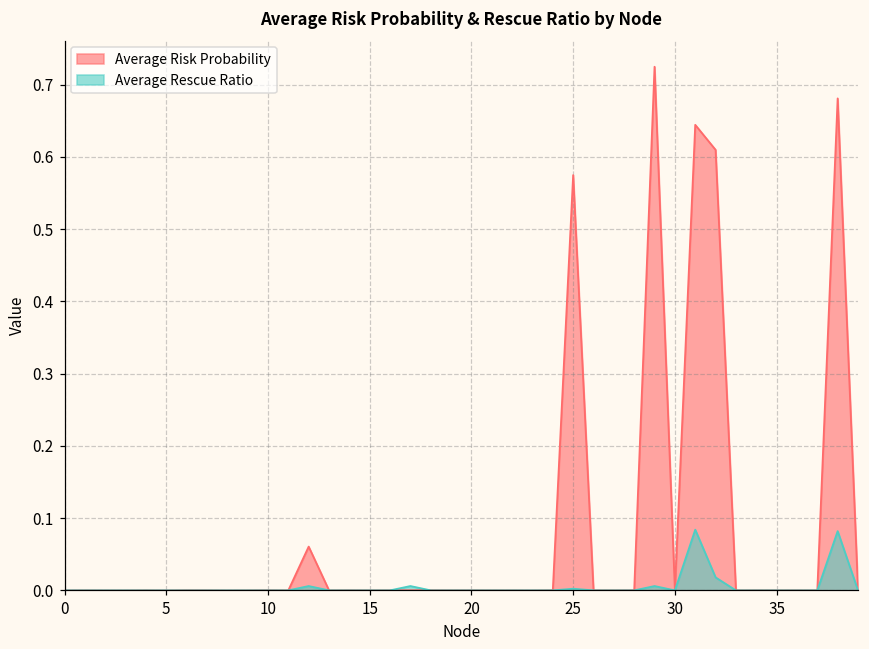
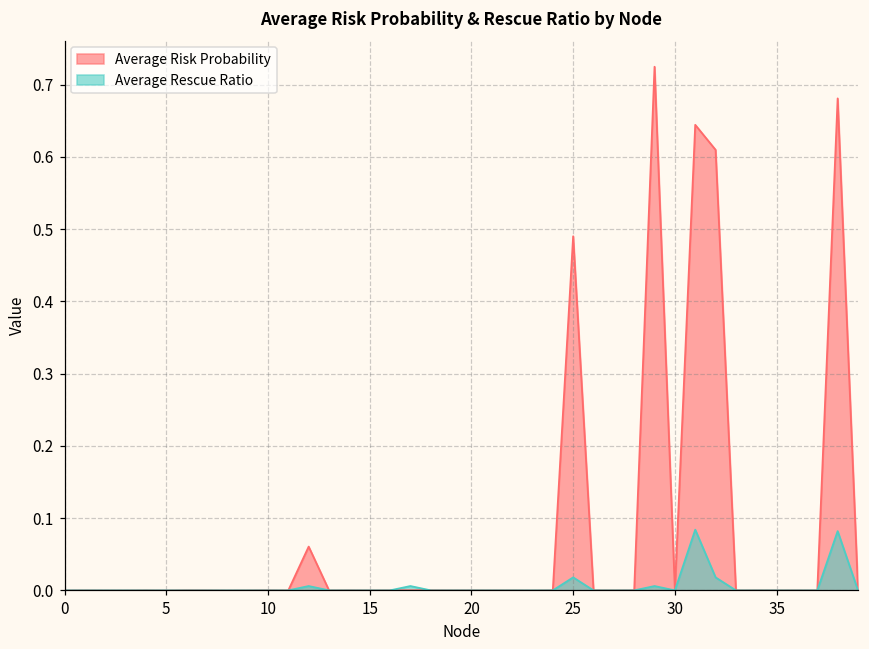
Average Risk Probability, 25: 0.57 -> 0.49
Average Rescue Ratio, 25: 0.00 -> 0.02
